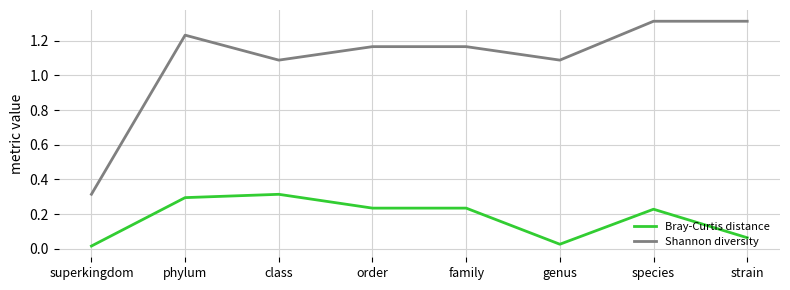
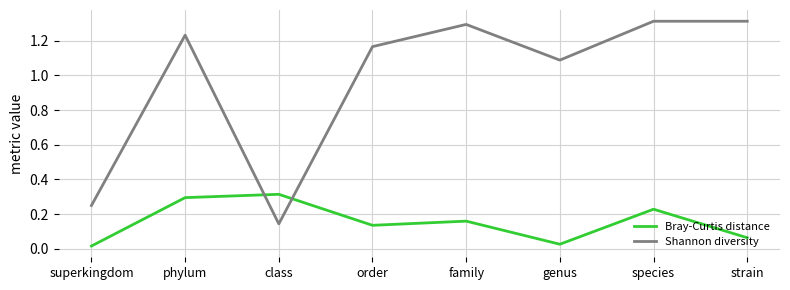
Shannon diversity, superkingdom: 0.31 -> 0.25
Shannon diversity, class: 1.09 -> 0.14
Bray-Curtis distance, order: 0.23 -> 0.14
Bray-Curtis distance, family: 0.23 -> 0.16
Shannon diversity, family: 1.17 -> 1.29
